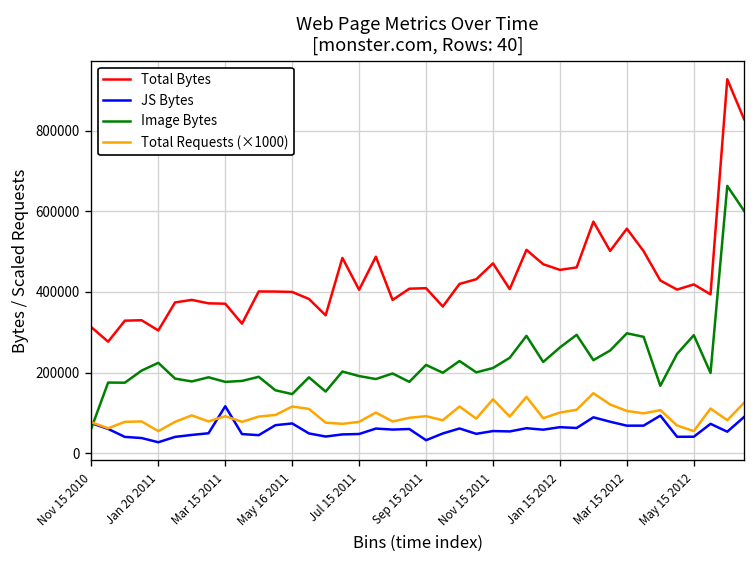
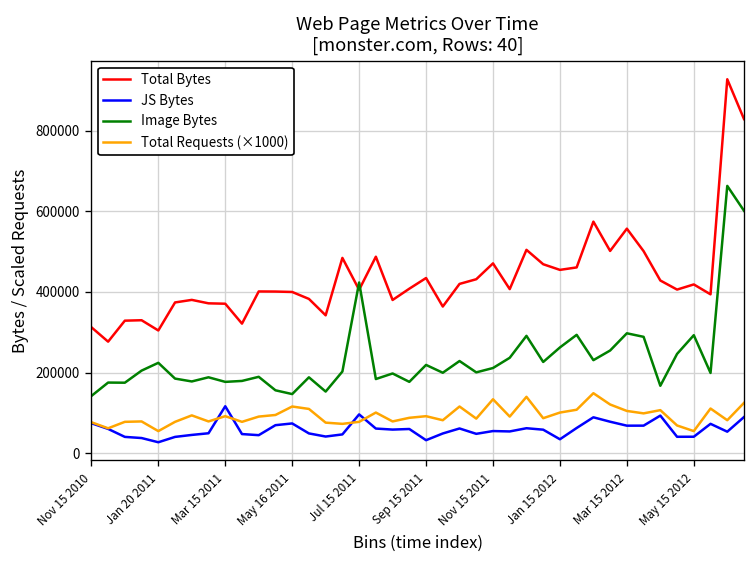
Image Bytes, Nov 15 2010: 60000 -> 140000
JS Bytes, Jul 15 2011: 50000 -> 100000
Image Bytes, Jul 15 2011: 190000 -> 420000
Total Bytes, Sep 15 2011: 410000 -> 430000
JS Bytes, Jan 15 2012: 60000 -> 30000
